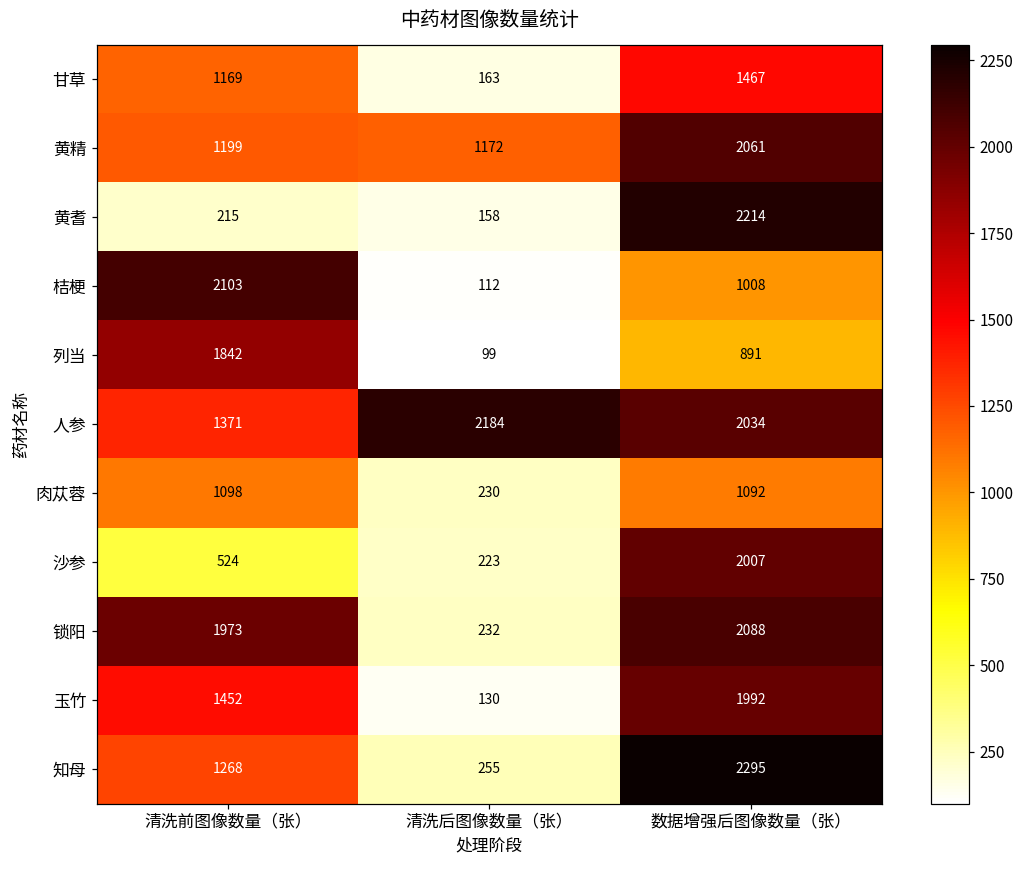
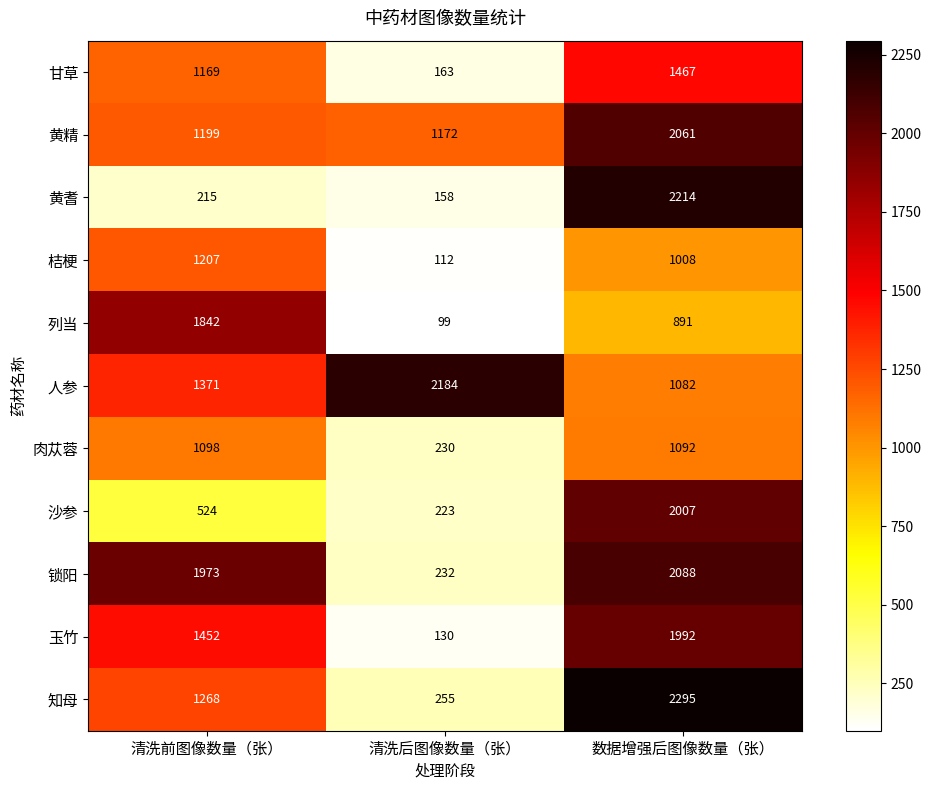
桔梗, 清洗前图像数量（张）: 2103 -> 1207
人参, 数据增强后图像数量（张）: 2034 -> 1082
